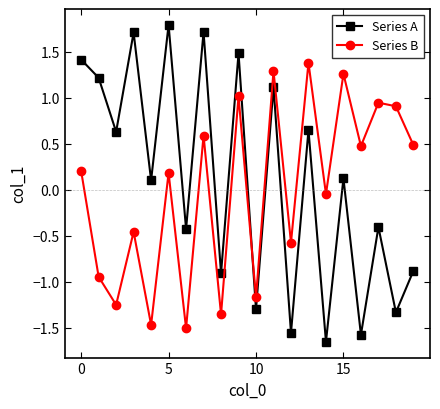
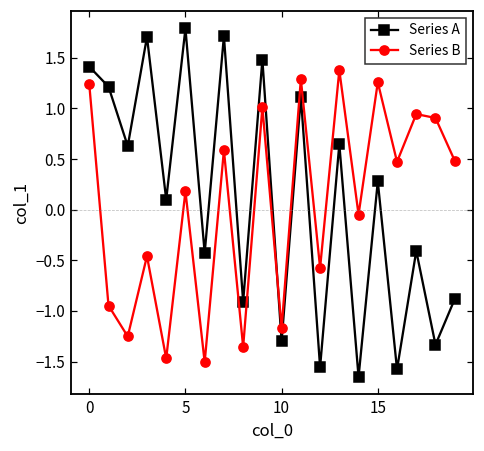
Series B, 0: 0.2 -> 1.2
Series A, 15: 0.1 -> 0.3
